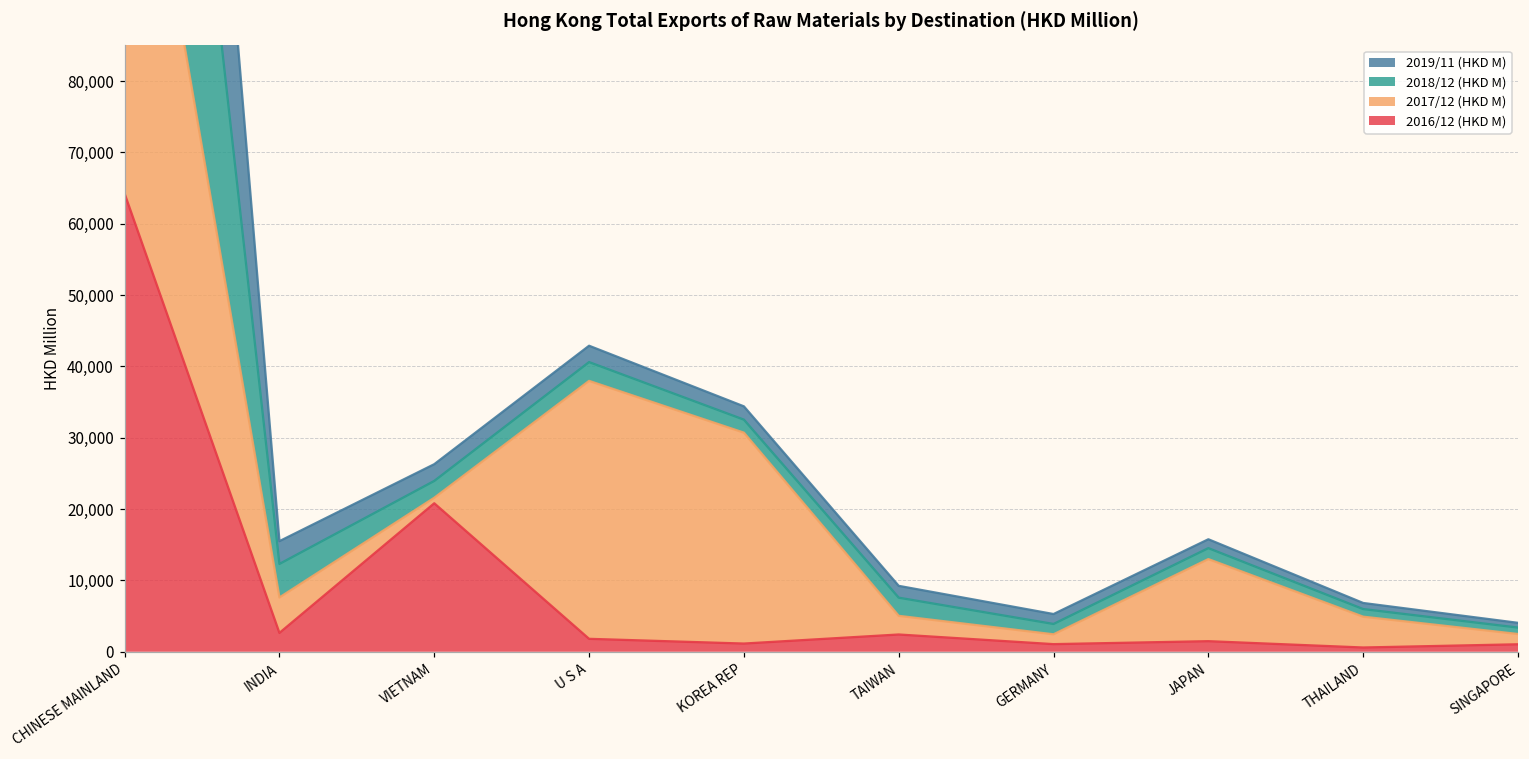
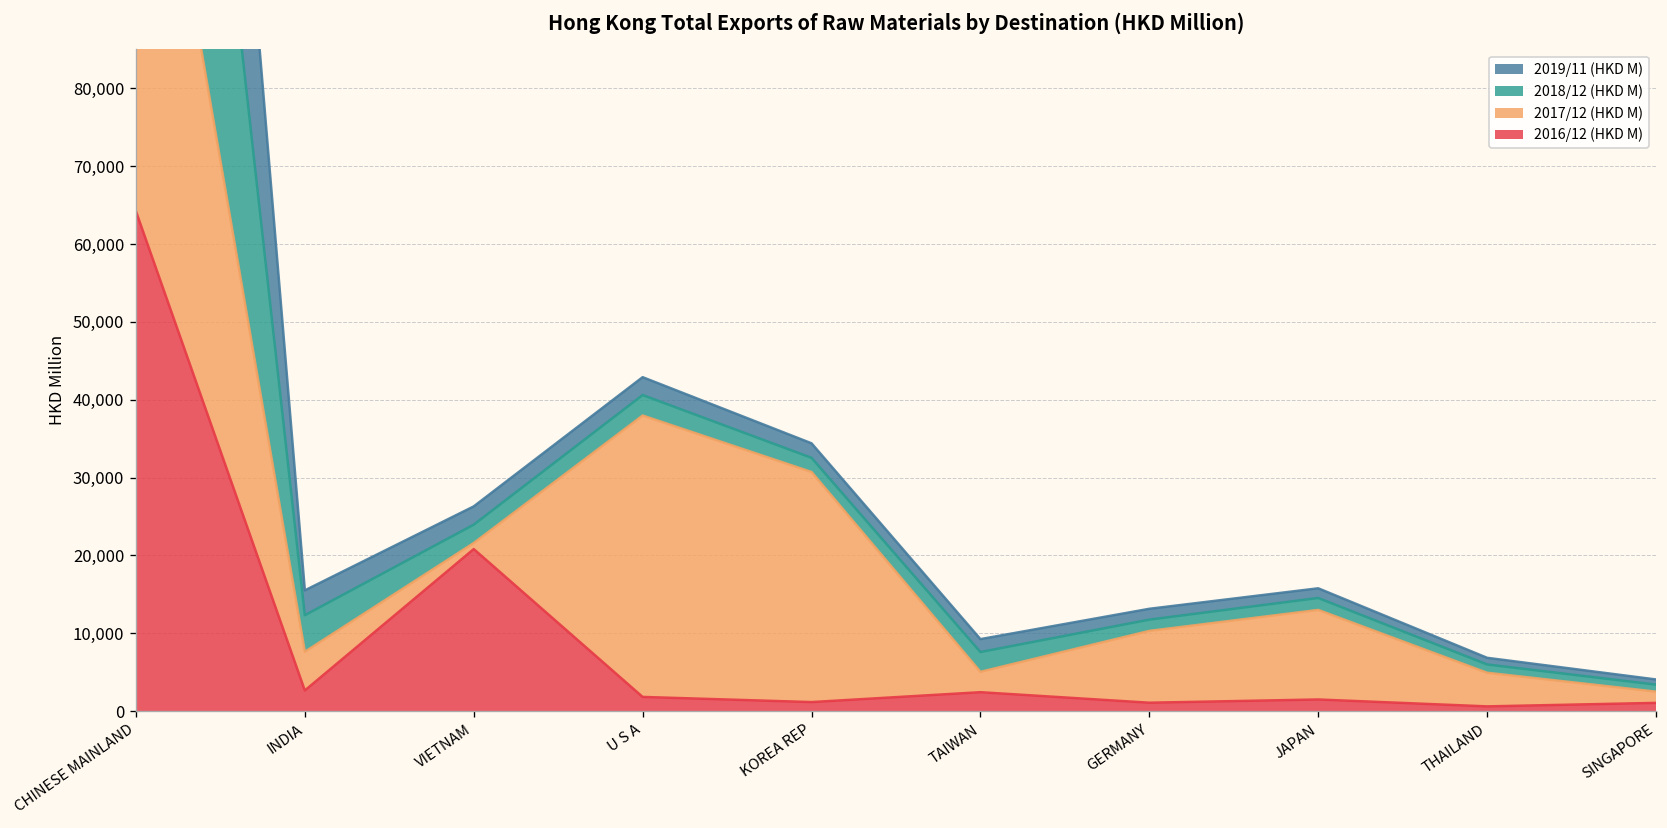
2017/12 (HKD M), GERMANY: 1,000 -> 9,000
